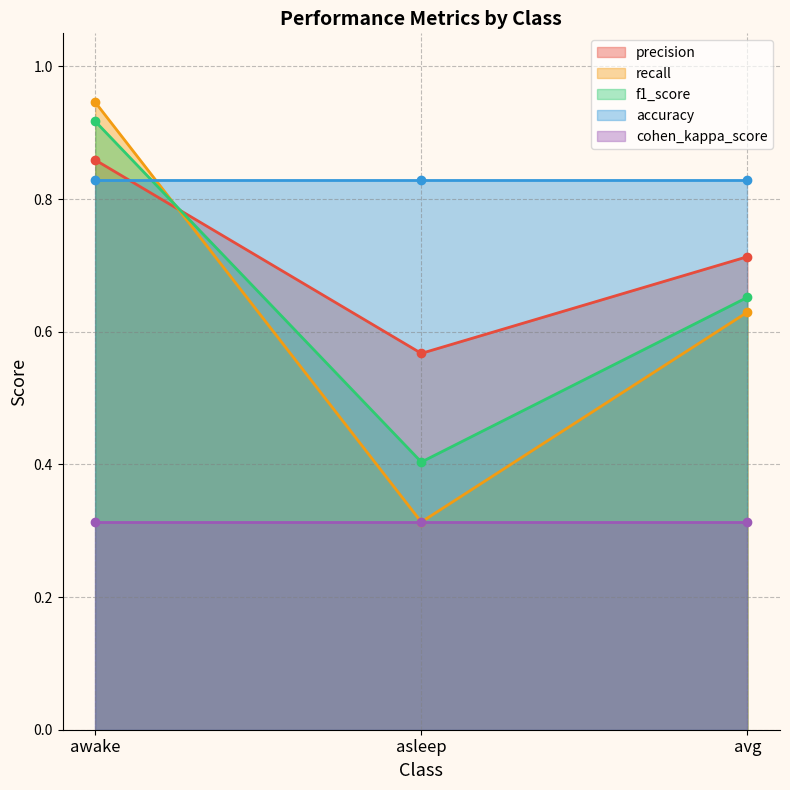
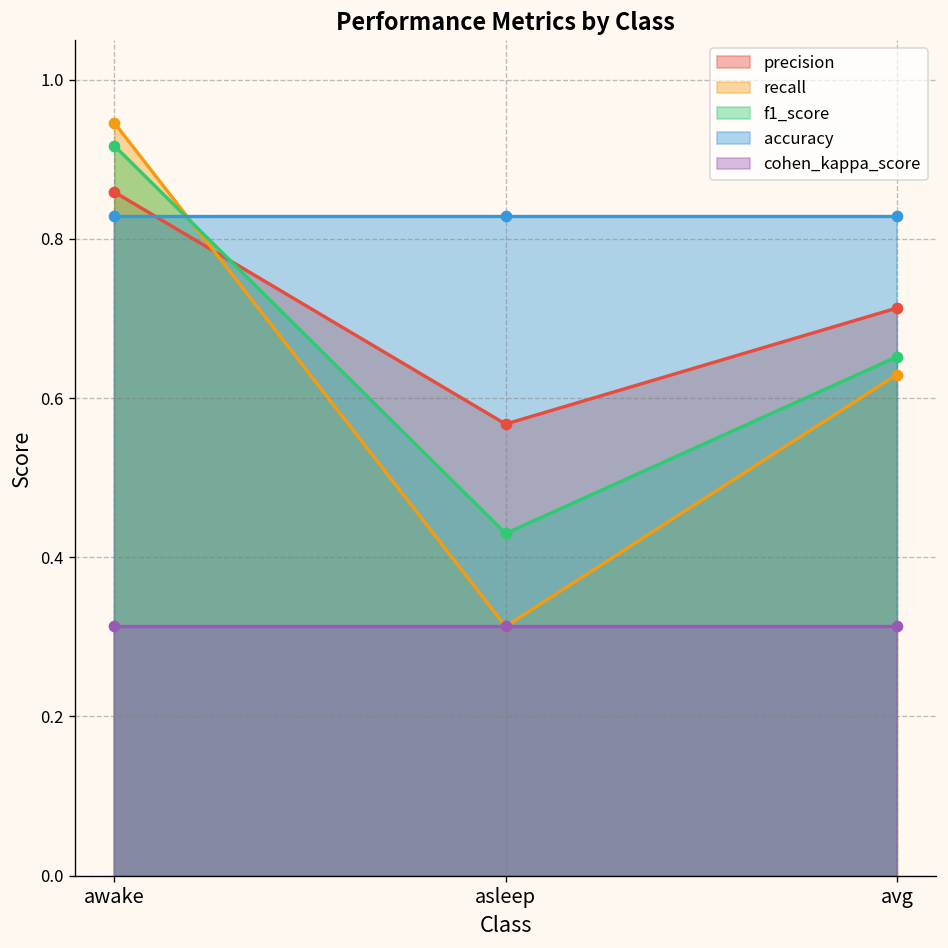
f1_score, asleep: 0.40 -> 0.43
